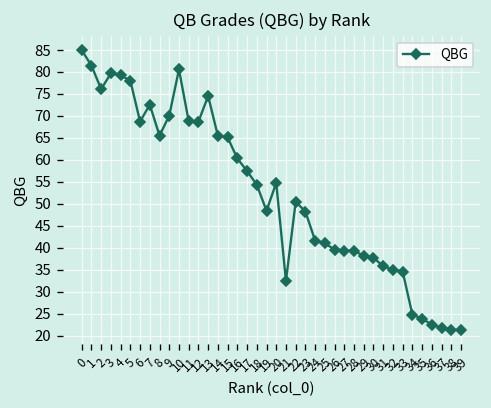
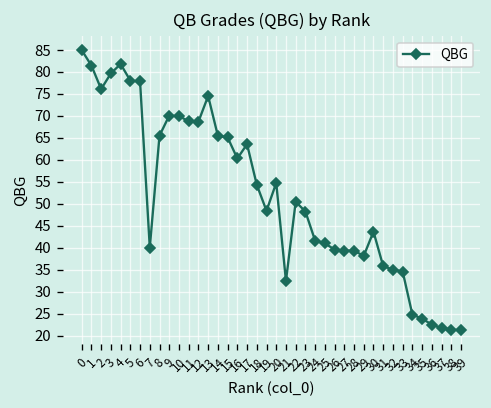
4: 79 -> 82
6: 69 -> 78
7: 73 -> 40
10: 81 -> 70
17: 57 -> 64
30: 38 -> 44
